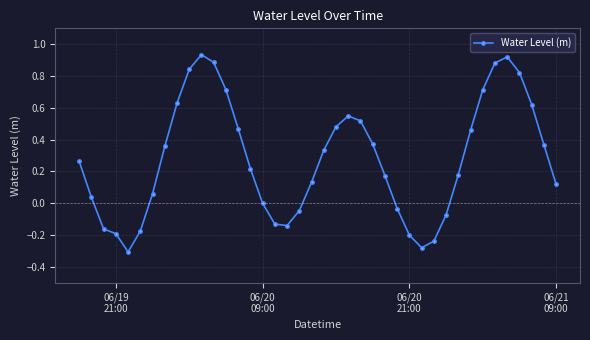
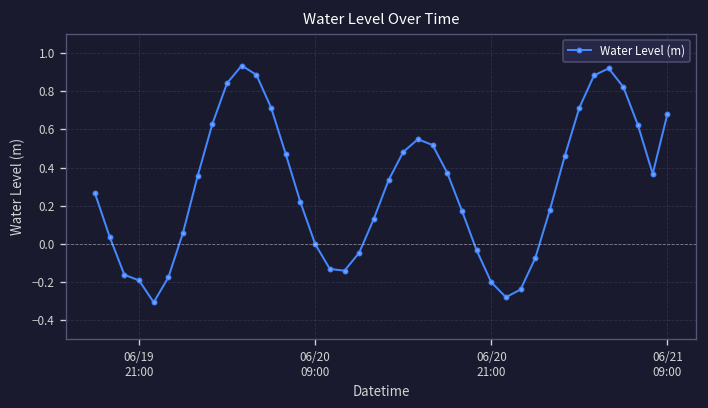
06/21 09:00: 0.12 -> 0.68
